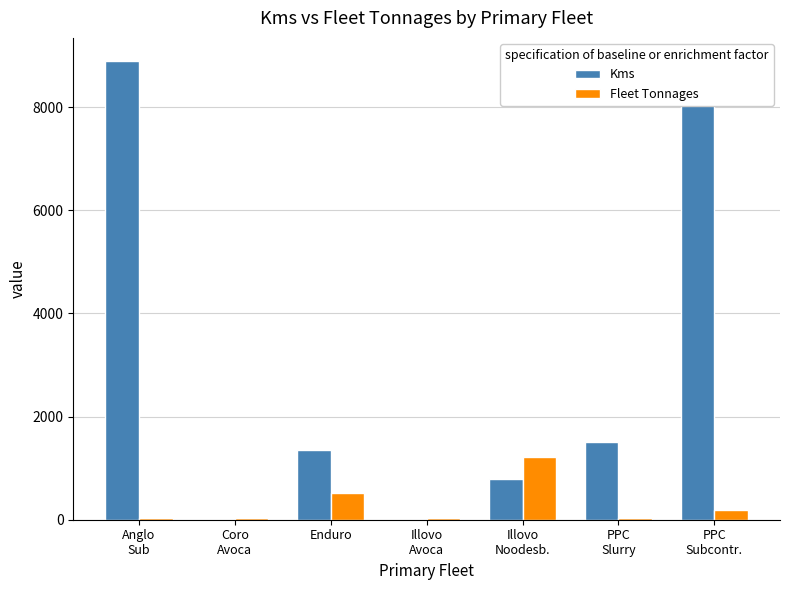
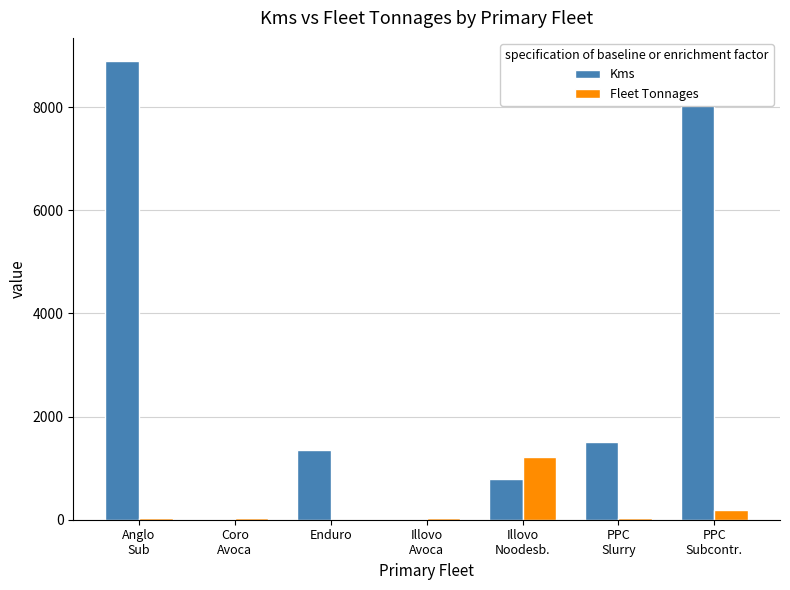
Fleet Tonnages, Enduro: 500 -> 0
